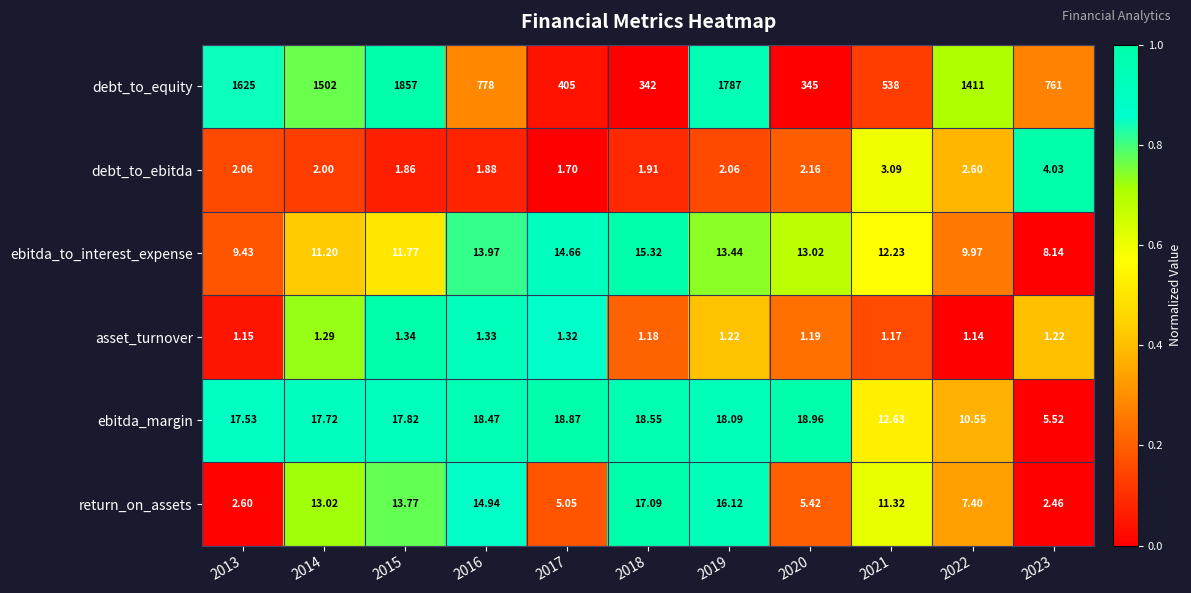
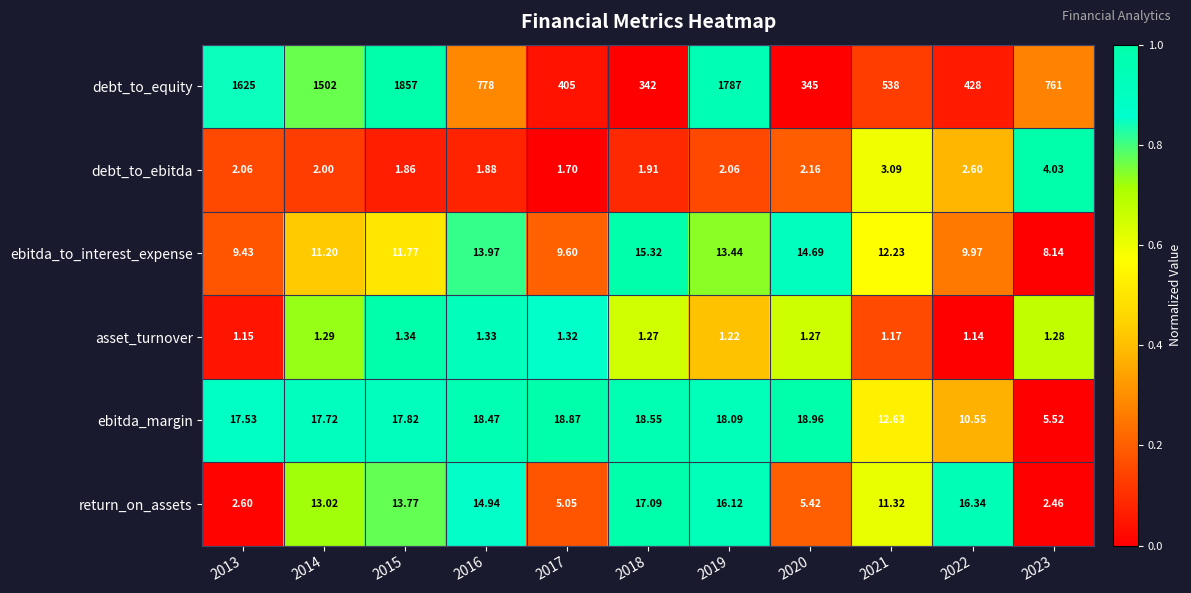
debt_to_equity, 2022: 1411 -> 428
ebitda_to_interest_expense, 2017: 14.66 -> 9.60
ebitda_to_interest_expense, 2020: 13.02 -> 14.69
asset_turnover, 2018: 1.18 -> 1.27
asset_turnover, 2020: 1.19 -> 1.27
asset_turnover, 2023: 1.22 -> 1.28
return_on_assets, 2022: 7.40 -> 16.34
